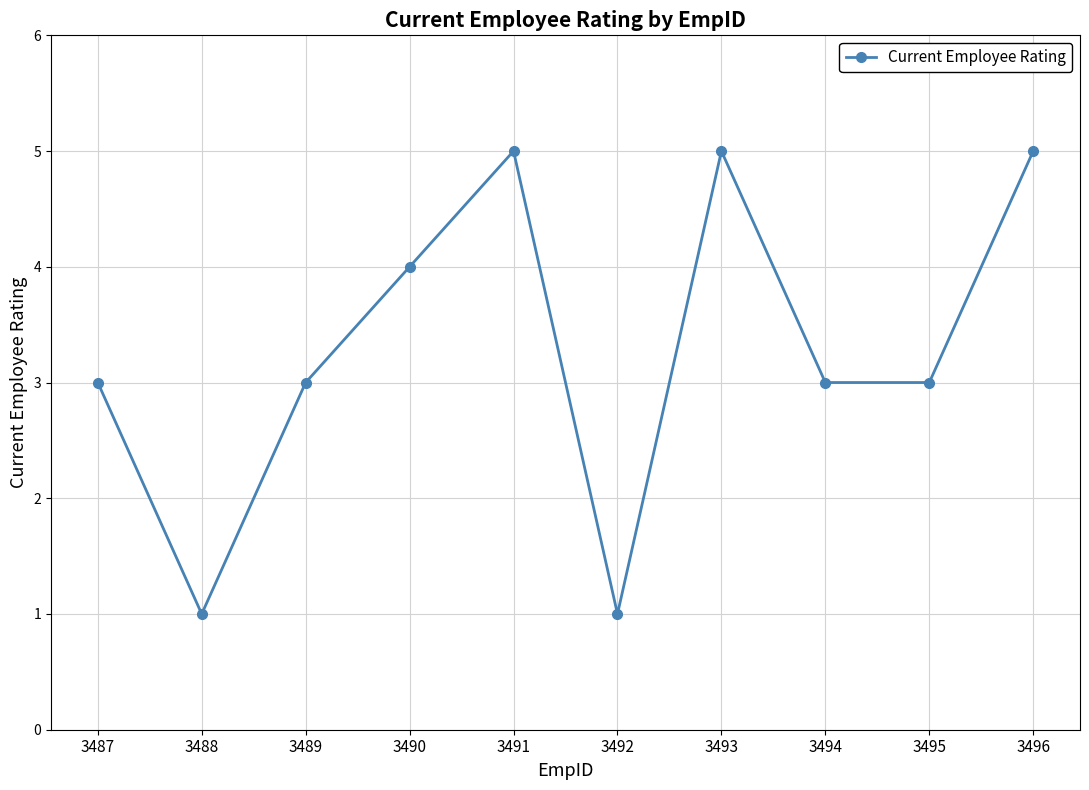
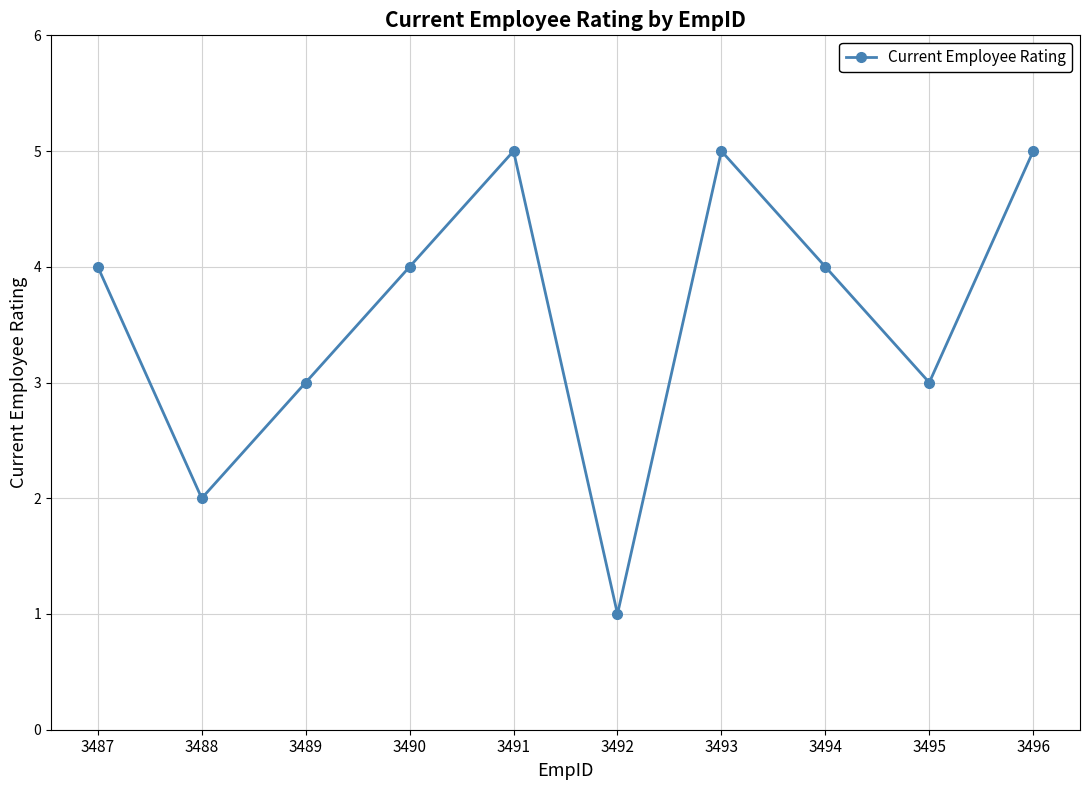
3487: 3 -> 4
3488: 1 -> 2
3494: 3 -> 4
